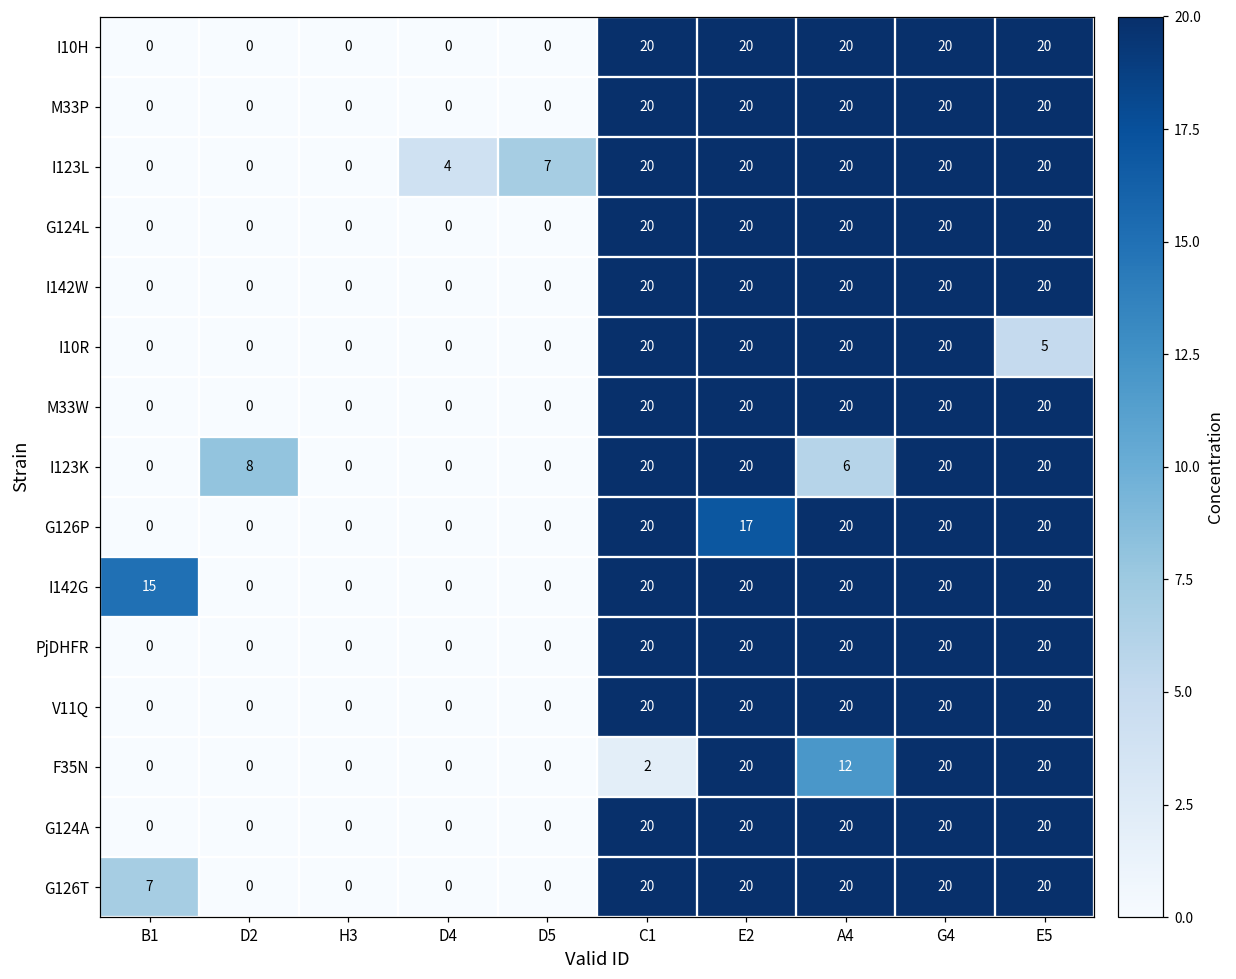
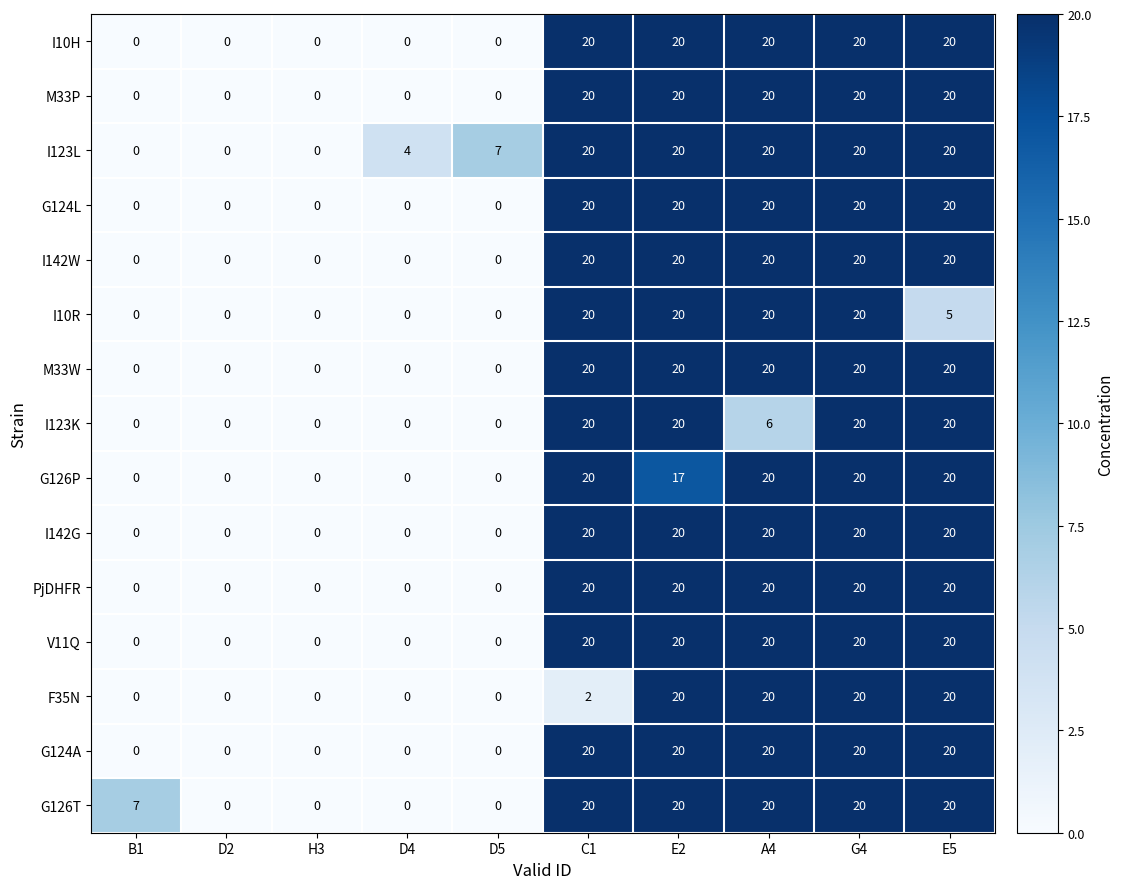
I123K, D2: 8 -> 0
I142G, B1: 15 -> 0
F35N, A4: 12 -> 20
